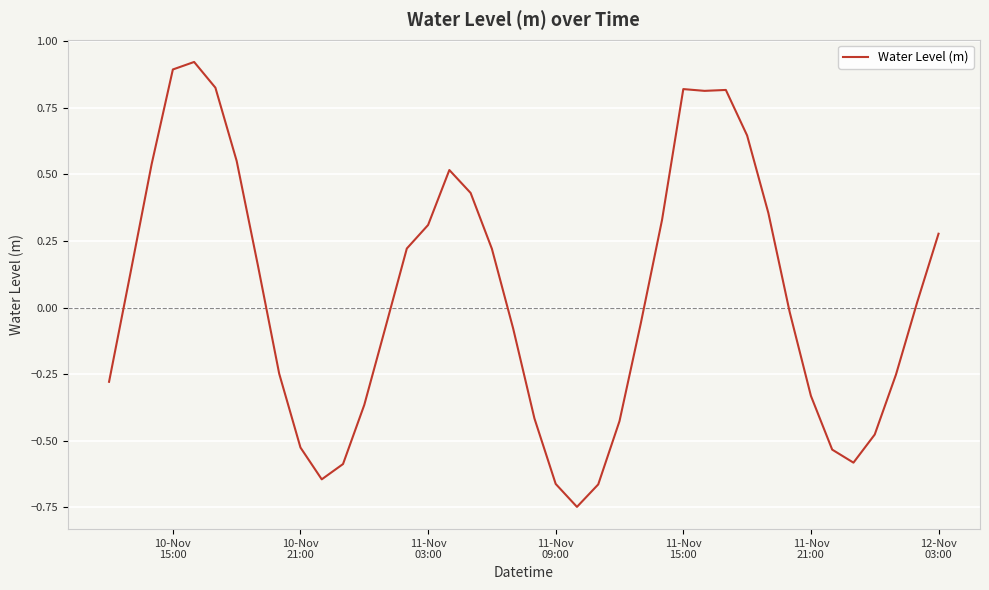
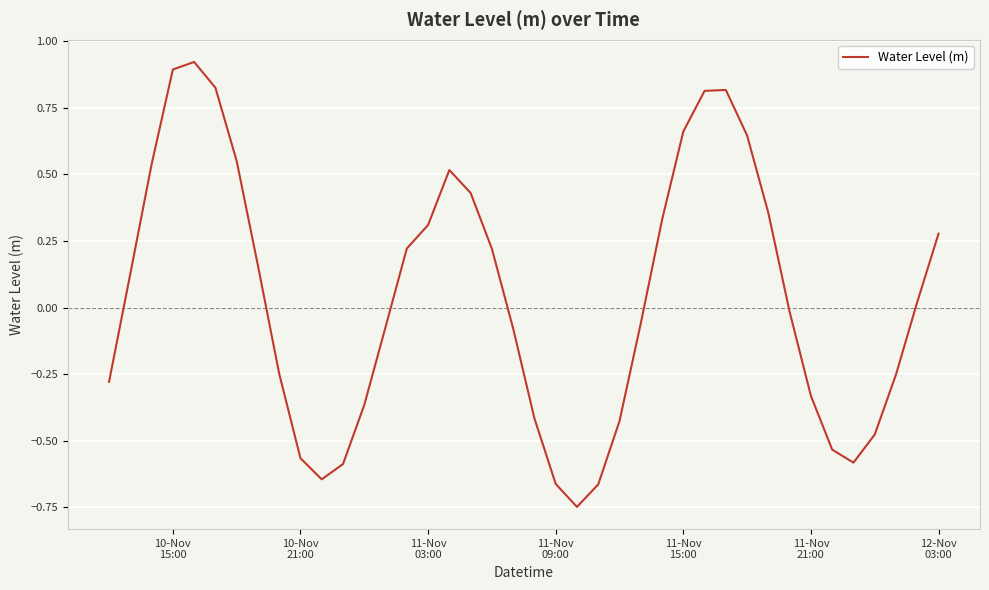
10-Nov 21:00: -0.53 -> -0.57
11-Nov 15:00: 0.82 -> 0.66
